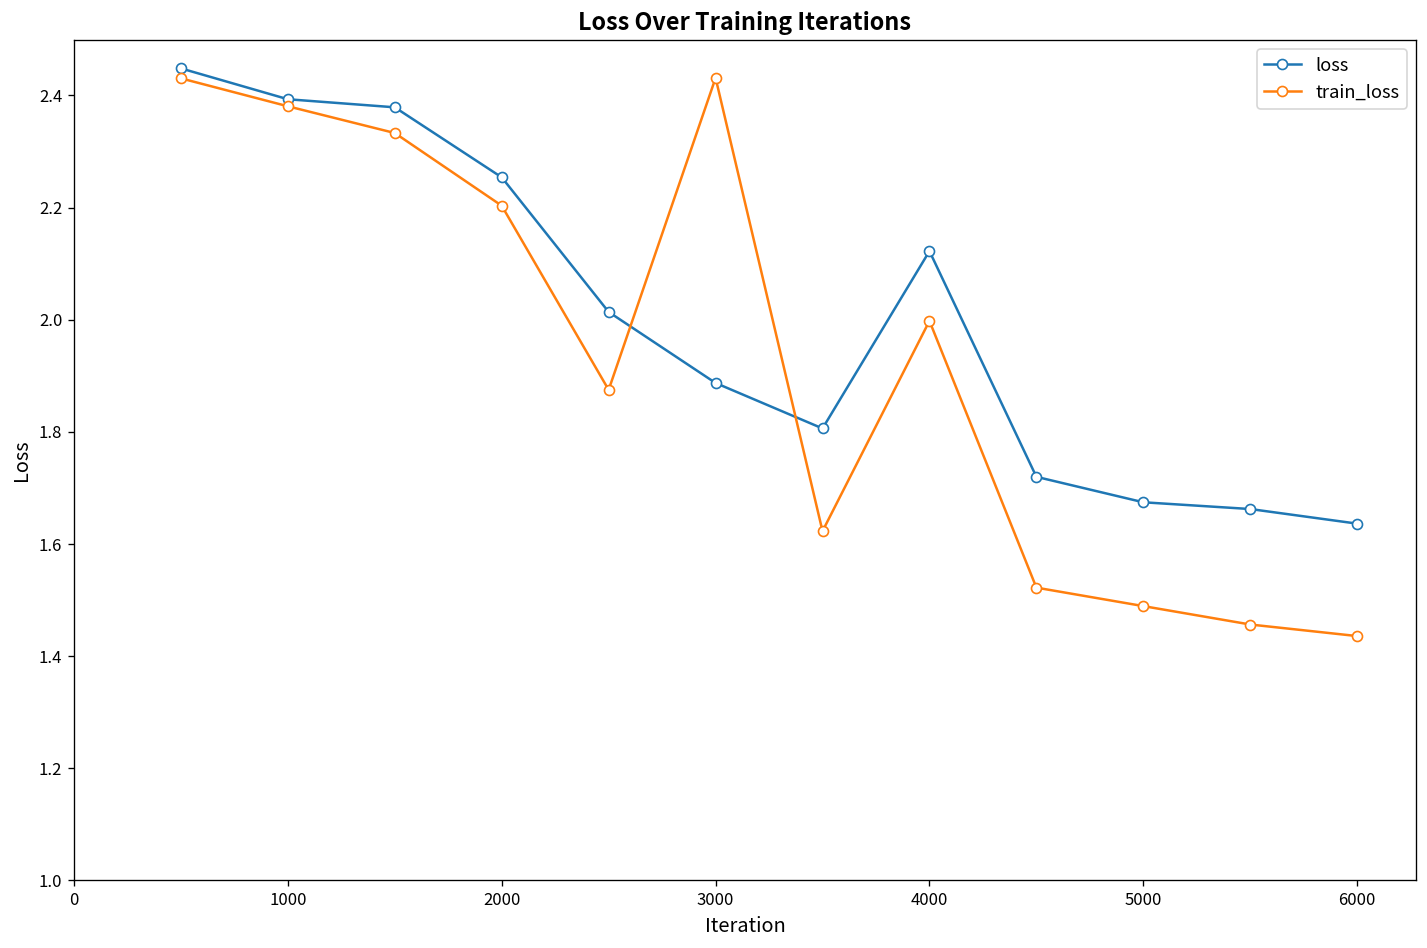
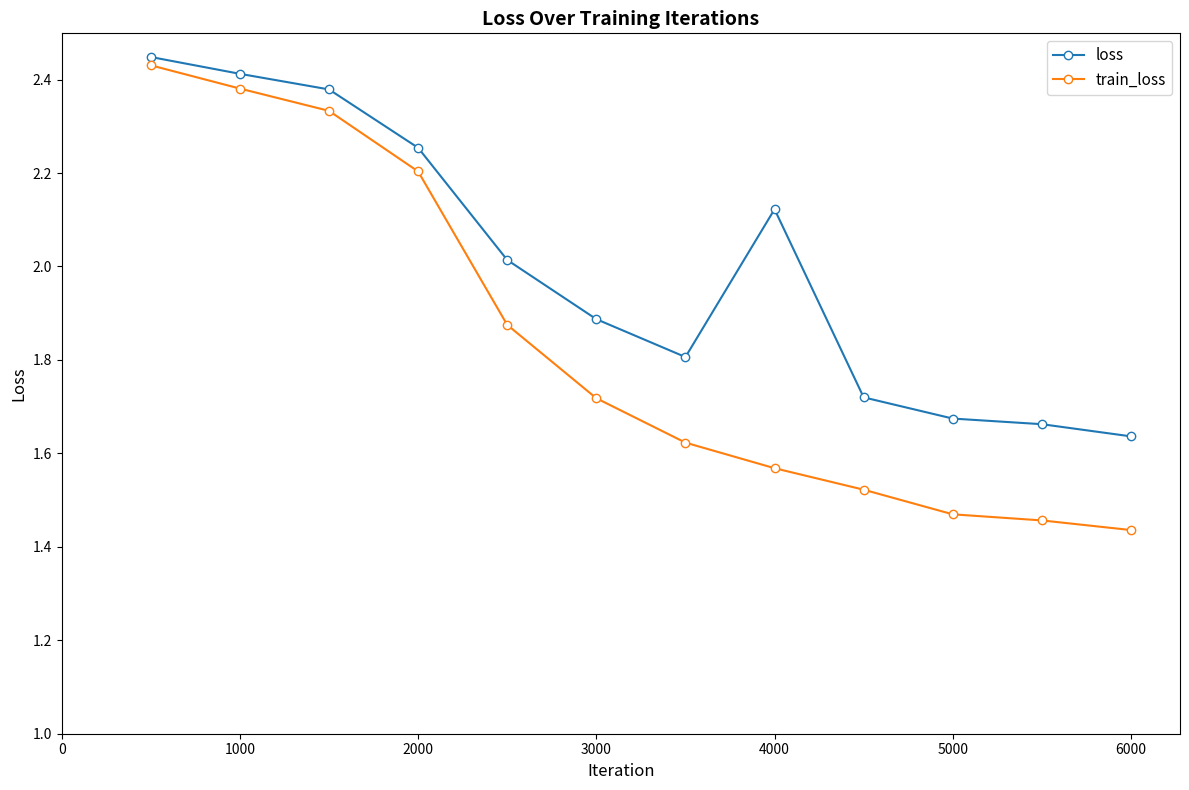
loss, 1000: 2.39 -> 2.41
train_loss, 3000: 2.43 -> 1.72
train_loss, 4000: 2.00 -> 1.57
train_loss, 5000: 1.49 -> 1.47
